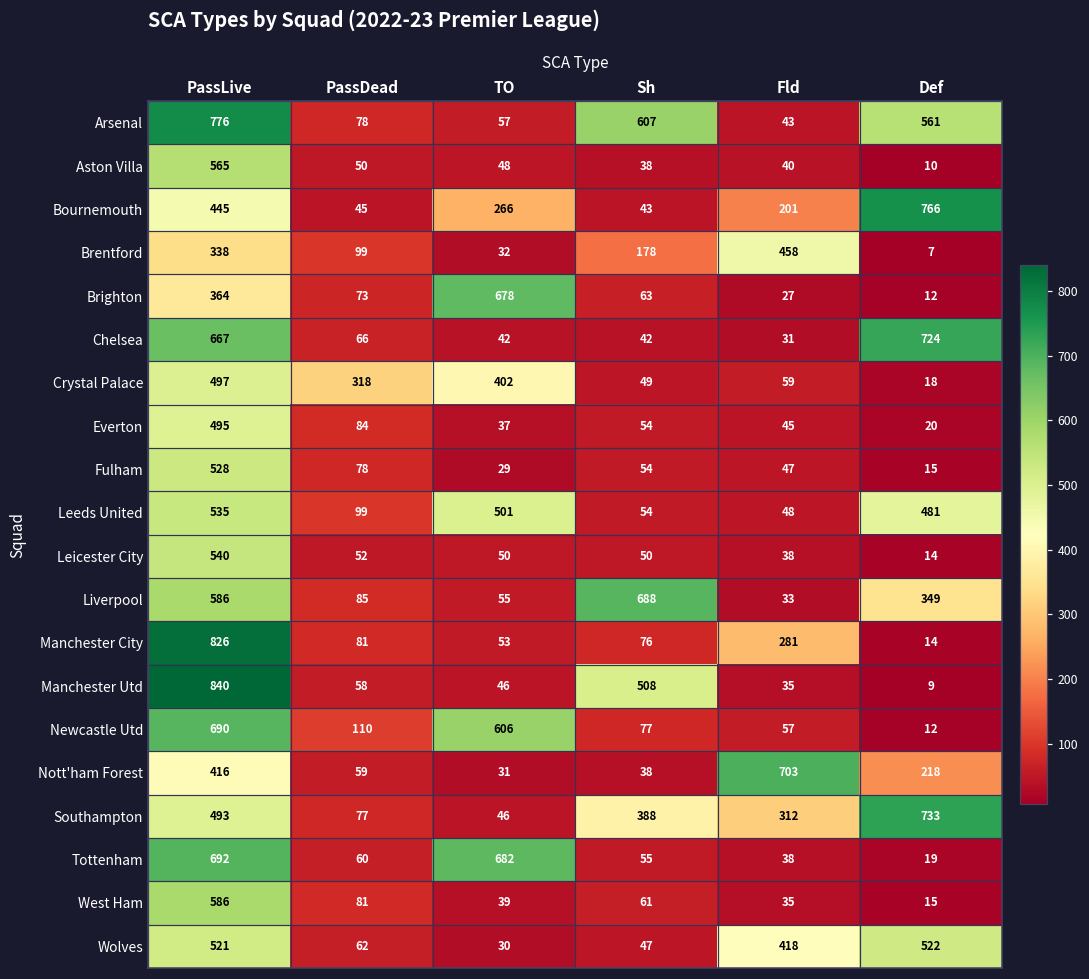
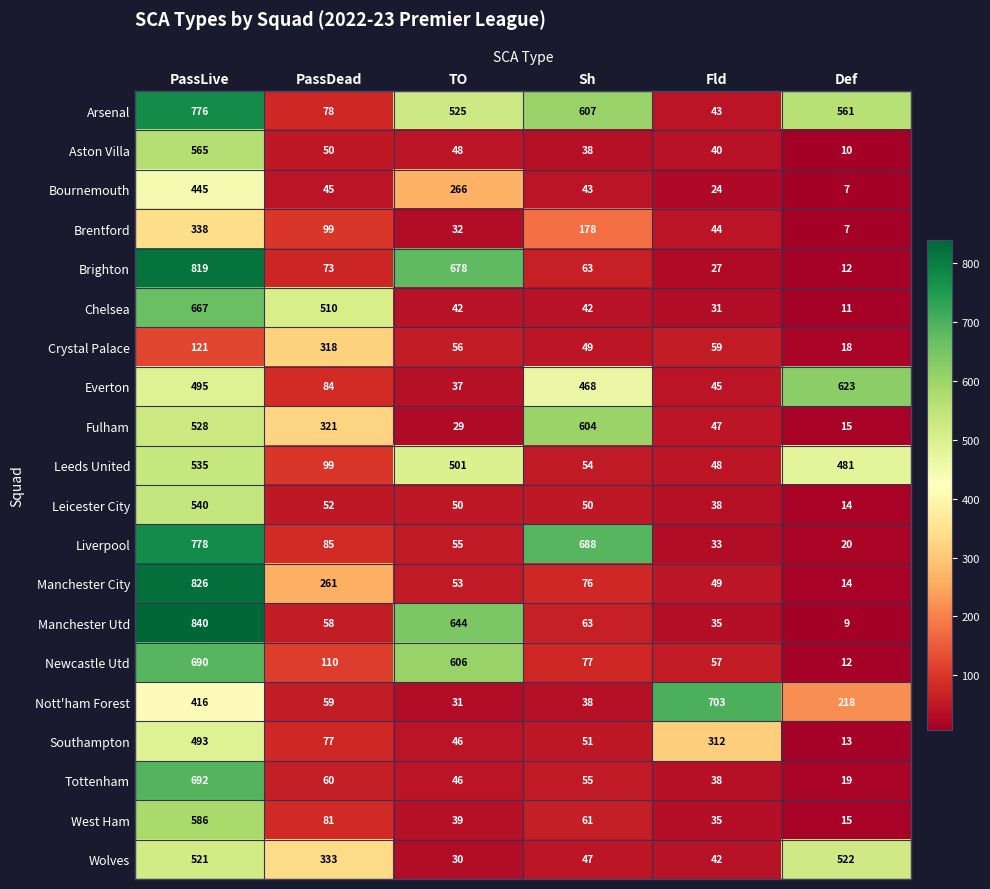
Arsenal, TO: 57 -> 525
Bournemouth, Fld: 201 -> 24
Bournemouth, Def: 766 -> 7
Brentford, Fld: 458 -> 44
Brighton, PassLive: 364 -> 819
Chelsea, PassDead: 66 -> 510
Chelsea, Def: 724 -> 11
Crystal Palace, PassLive: 497 -> 121
Crystal Palace, TO: 402 -> 56
Everton, Sh: 54 -> 468
Everton, Def: 20 -> 623
Fulham, PassDead: 78 -> 321
Fulham, Sh: 54 -> 604
Liverpool, PassLive: 586 -> 778
Liverpool, Def: 349 -> 20
Manchester City, PassDead: 81 -> 261
Manchester City, Fld: 281 -> 49
Manchester Utd, TO: 46 -> 644
Manchester Utd, Sh: 508 -> 63
Southampton, Sh: 388 -> 51
Southampton, Def: 733 -> 13
Tottenham, TO: 682 -> 46
Wolves, PassDead: 62 -> 333
Wolves, Fld: 418 -> 42
